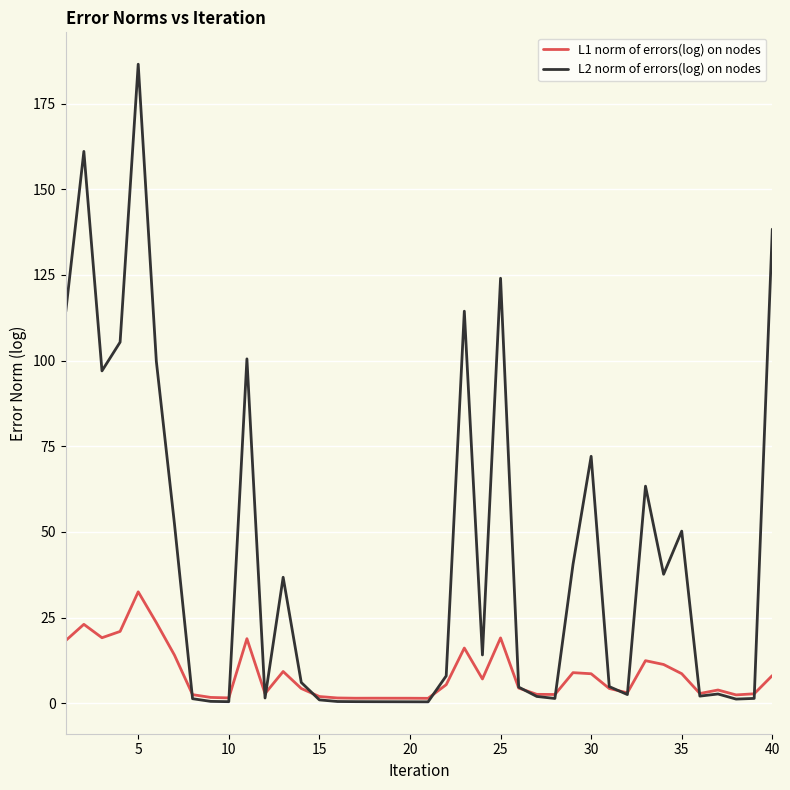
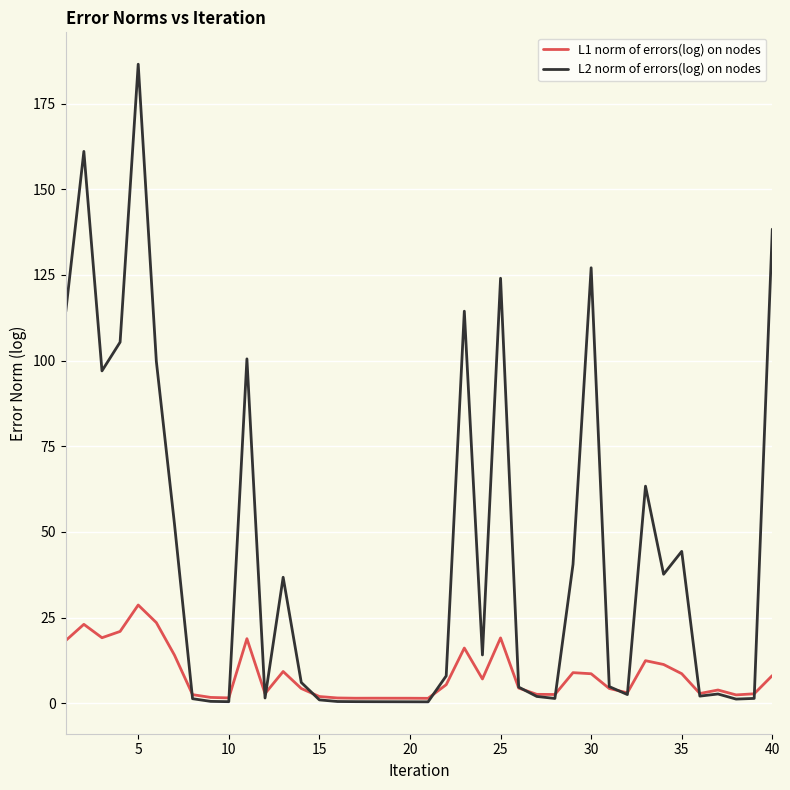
L1 norm of errors(log) on nodes, 5: 33 -> 29
L2 norm of errors(log) on nodes, 30: 72 -> 127
L2 norm of errors(log) on nodes, 35: 50 -> 44
